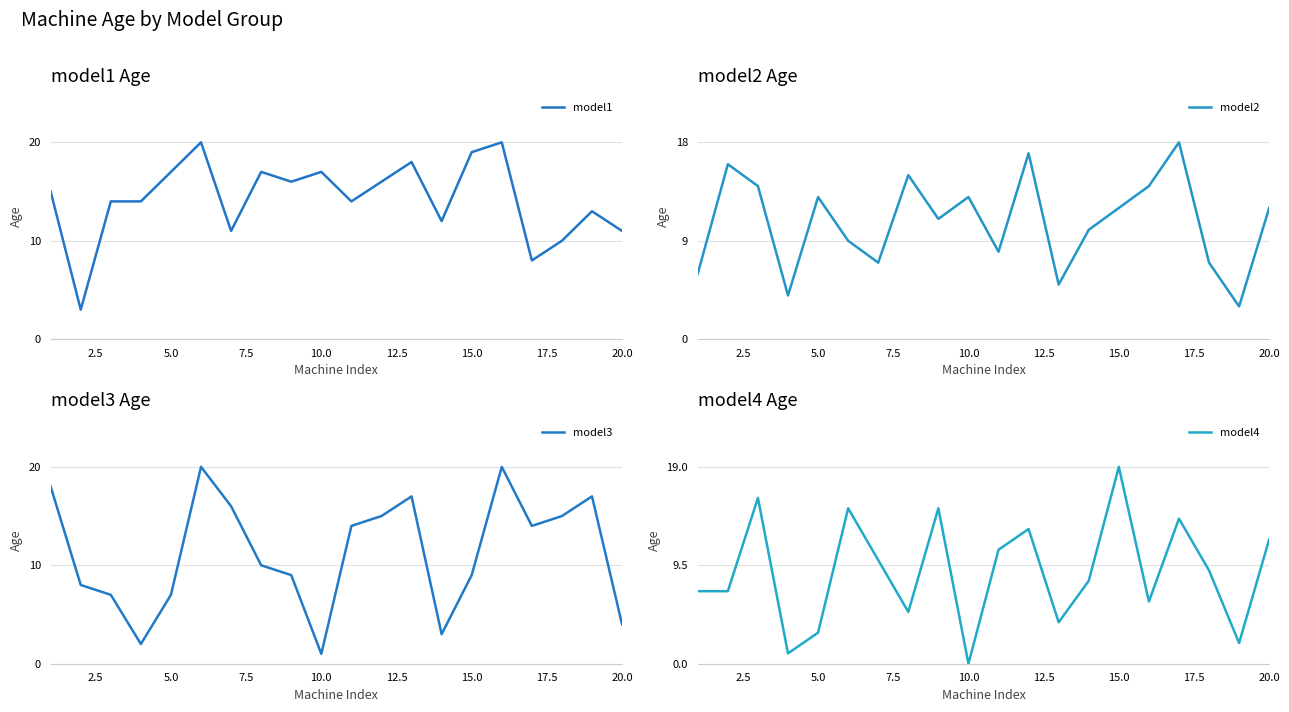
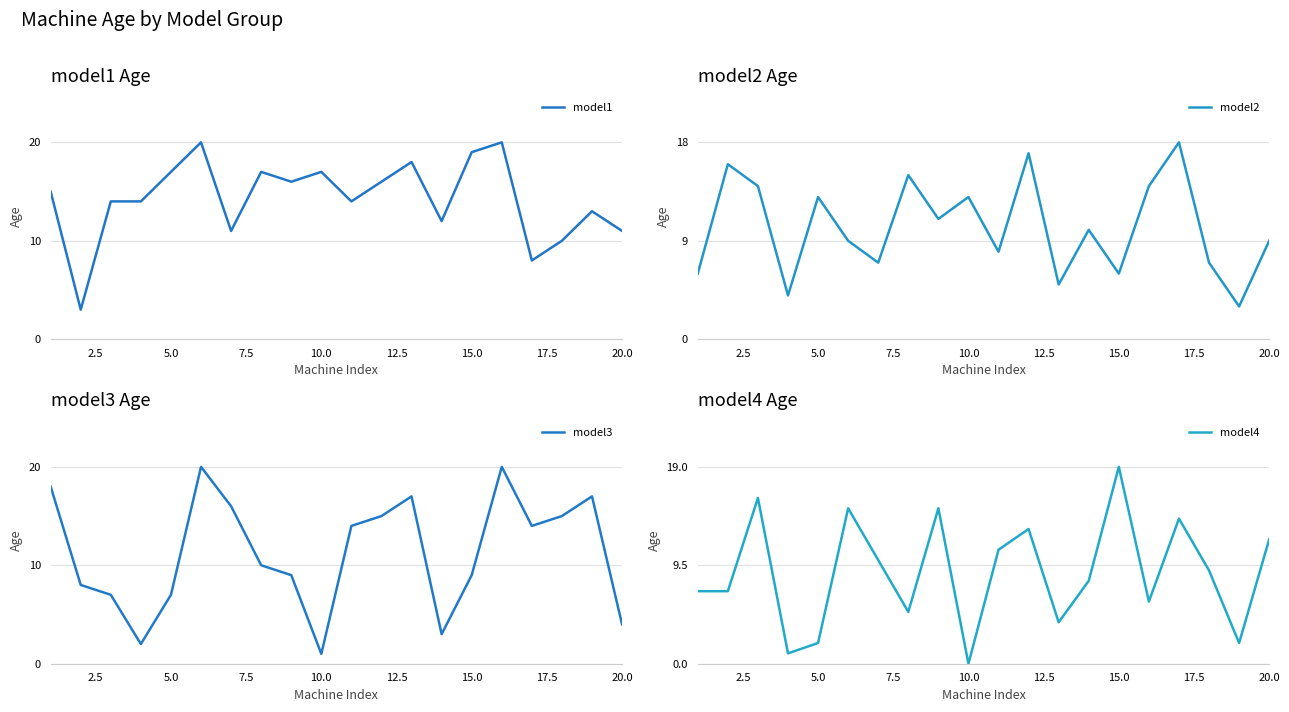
model2 Age, 15.0: 12 -> 6
model2 Age, 20.0: 12 -> 9
model4 Age, 5.0: 3 -> 2
